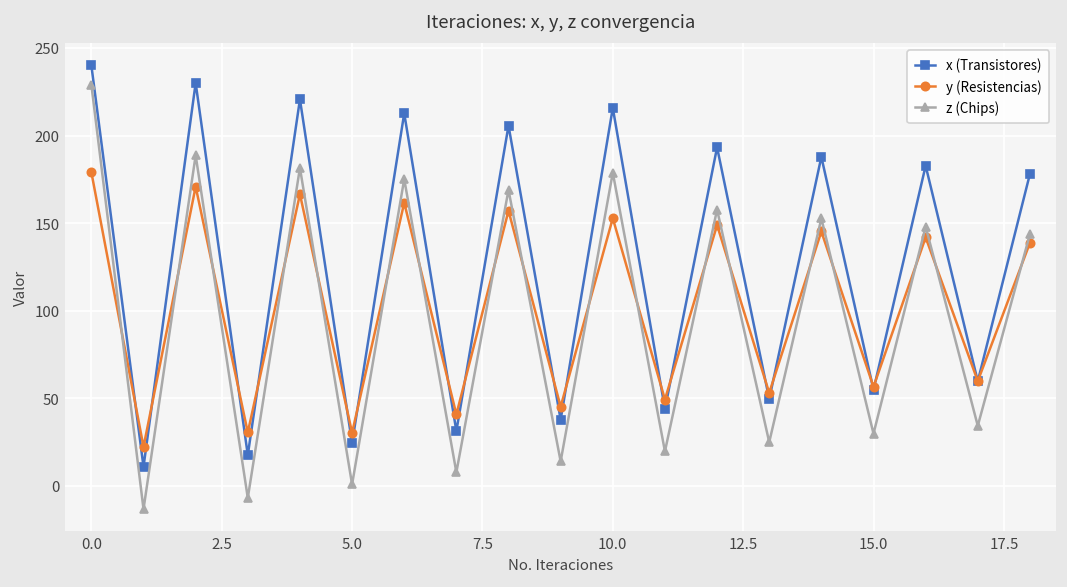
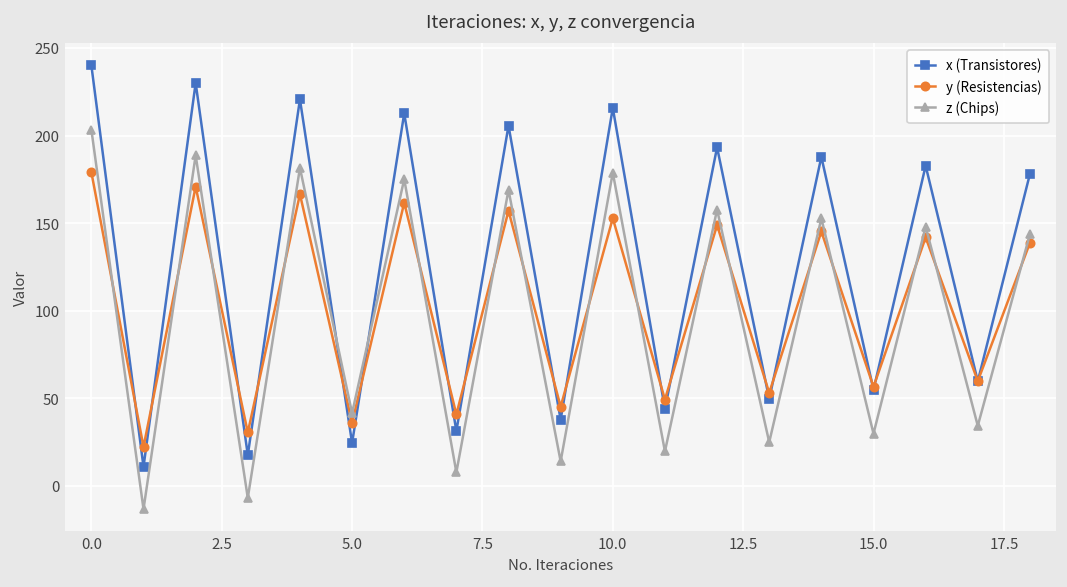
z (Chips), 0.0: 229 -> 203
y (Resistencias), 5.0: 30 -> 36
z (Chips), 5.0: 1 -> 41
